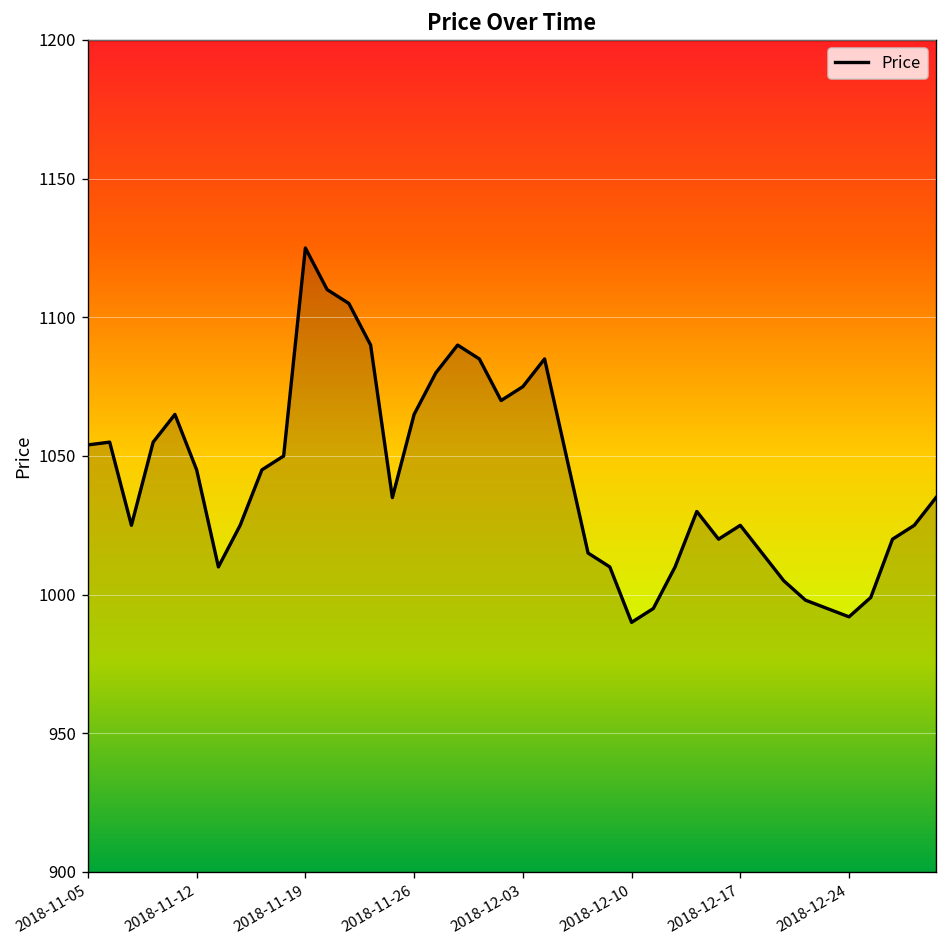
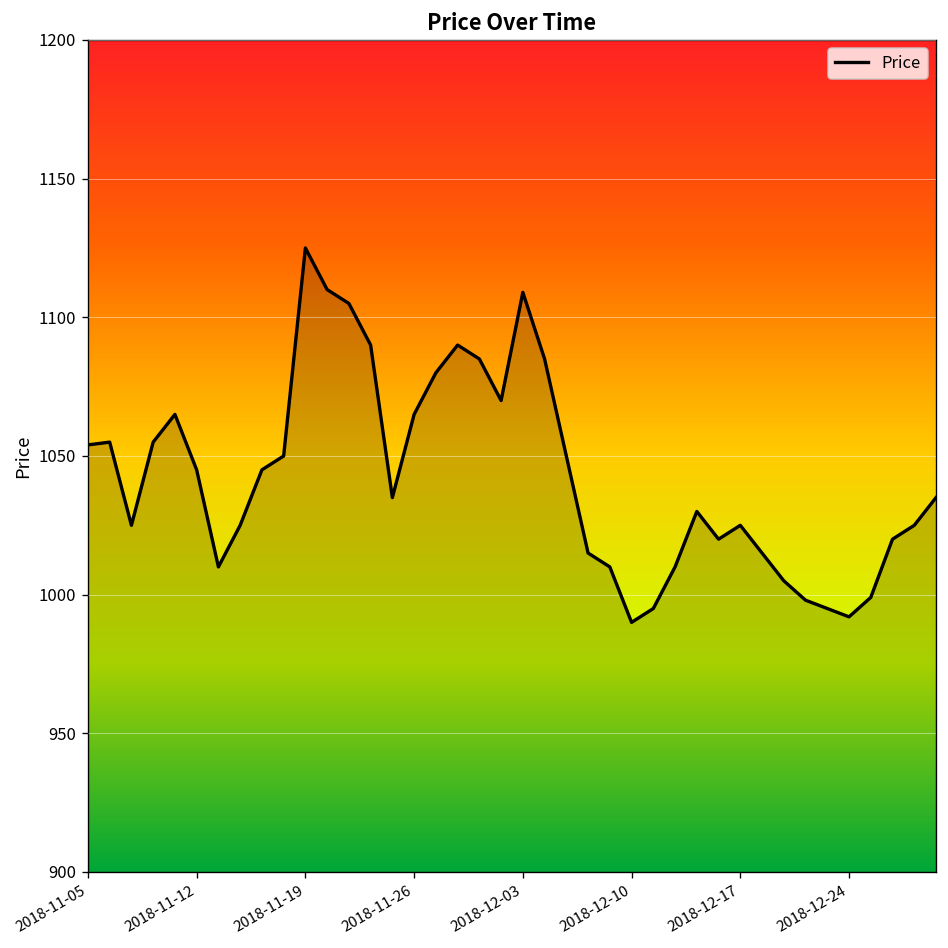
2018-12-03: 1075 -> 1109
